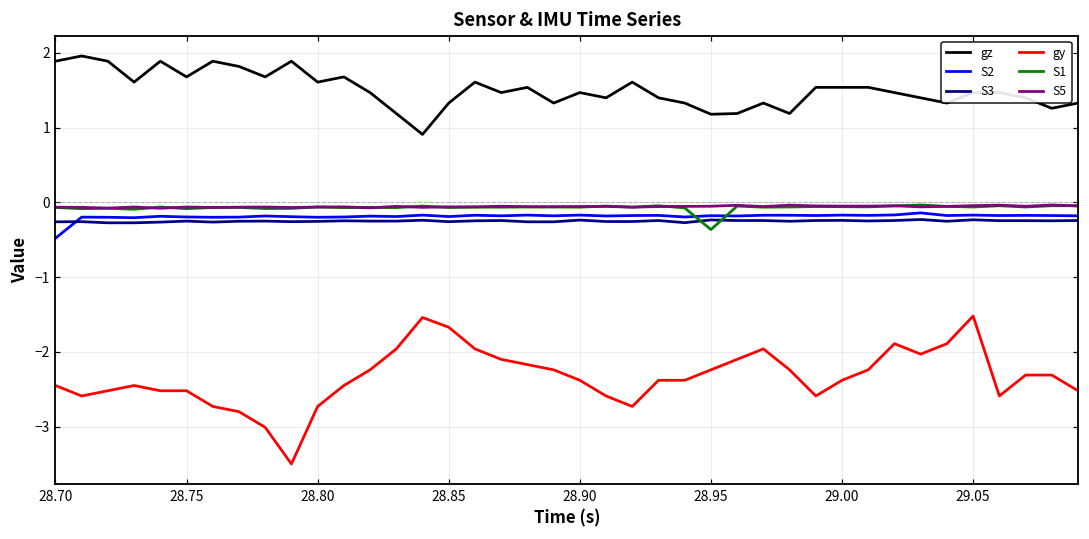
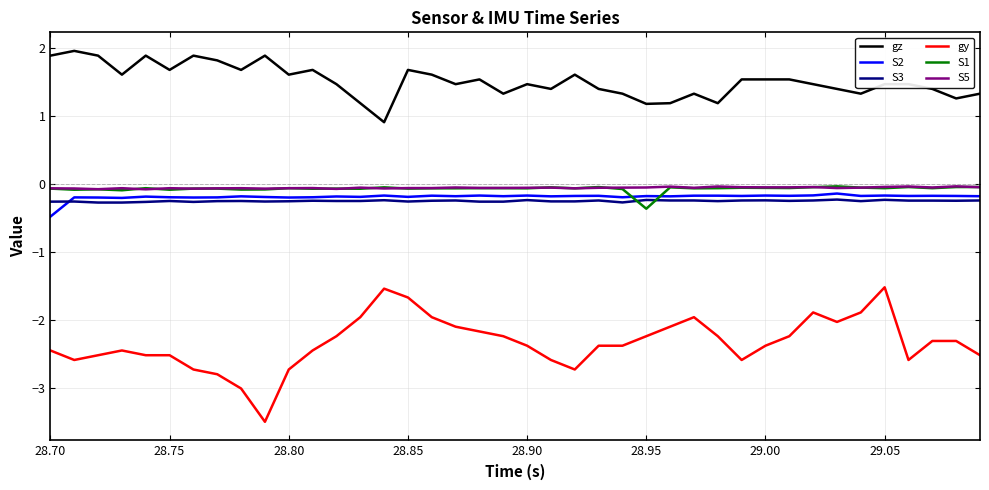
gz, 28.85: 1.3 -> 1.7
